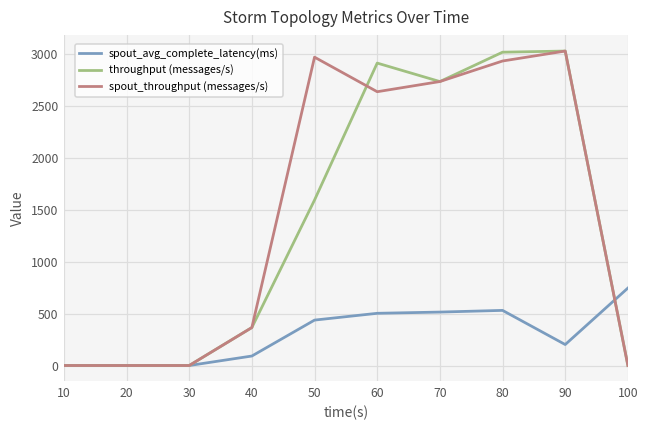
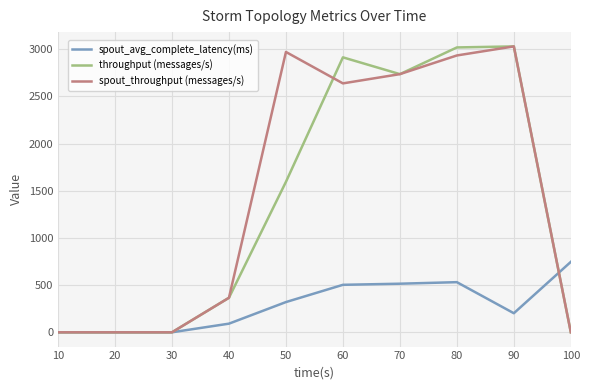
spout_avg_complete_latency(ms), 50: 400 -> 300
